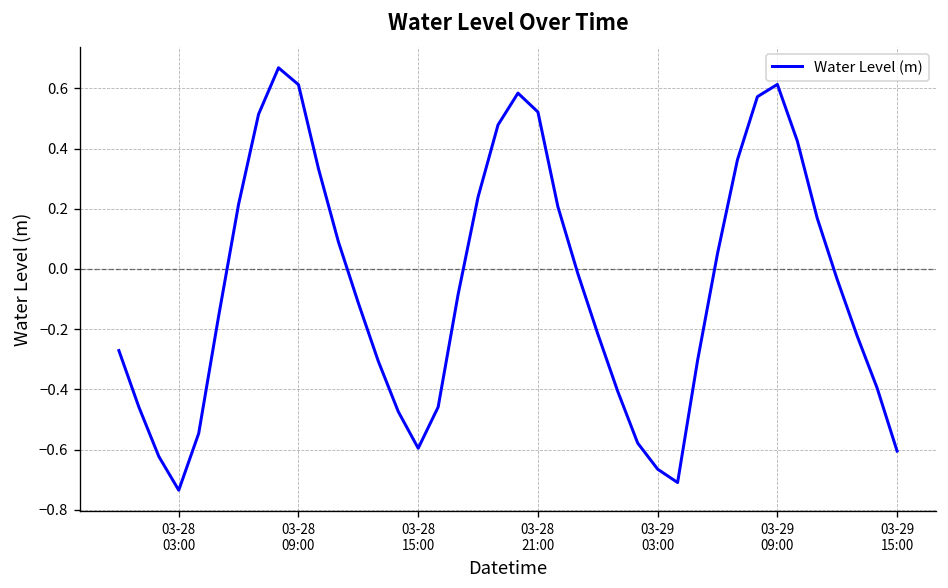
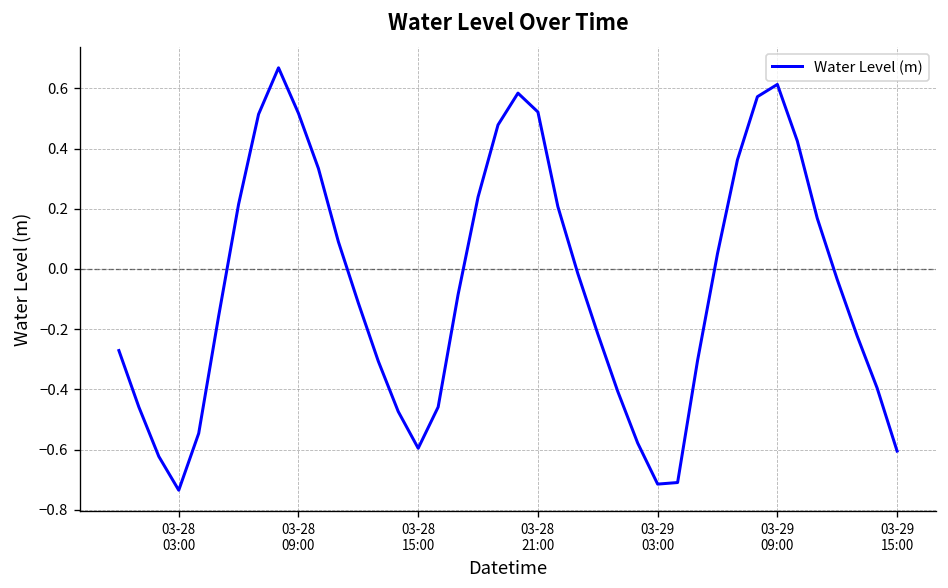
03-28 09:00: 0.61 -> 0.52
03-29 03:00: -0.67 -> -0.71
